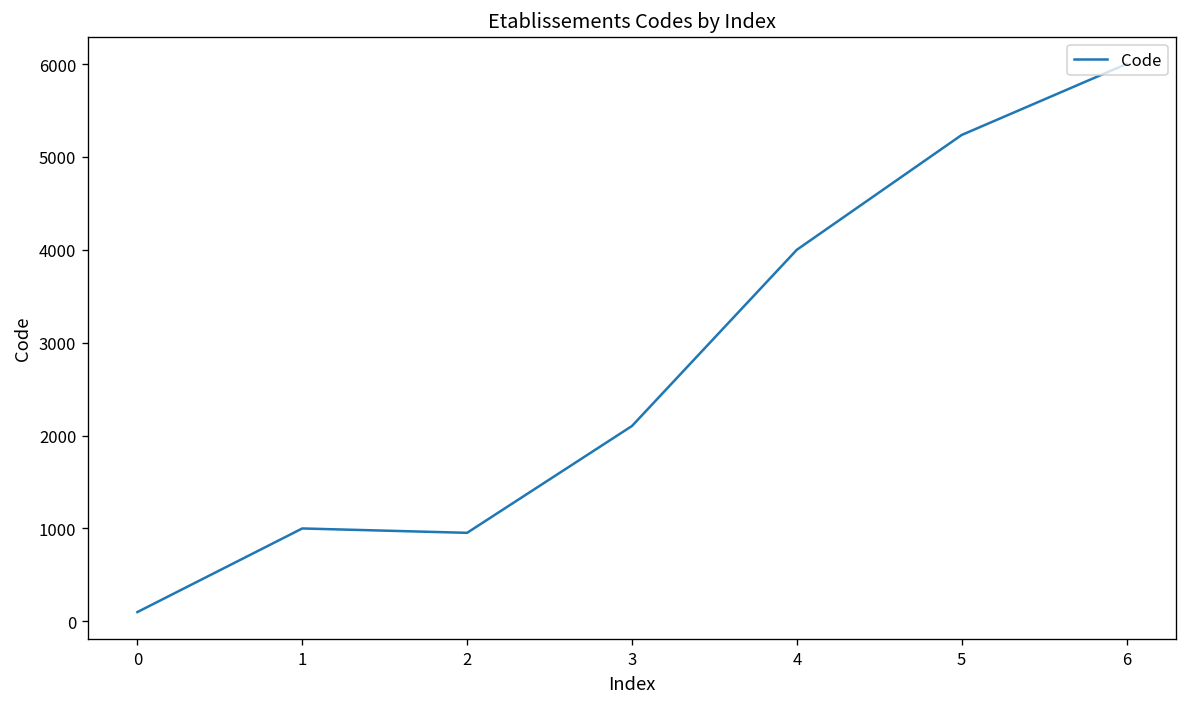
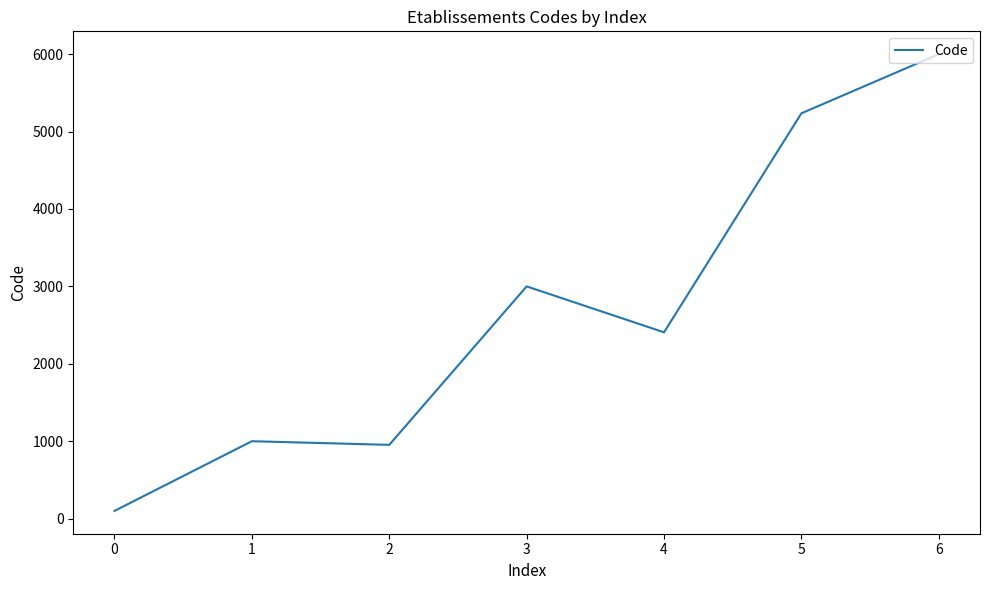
3: 2100 -> 3000
4: 4000 -> 2400
